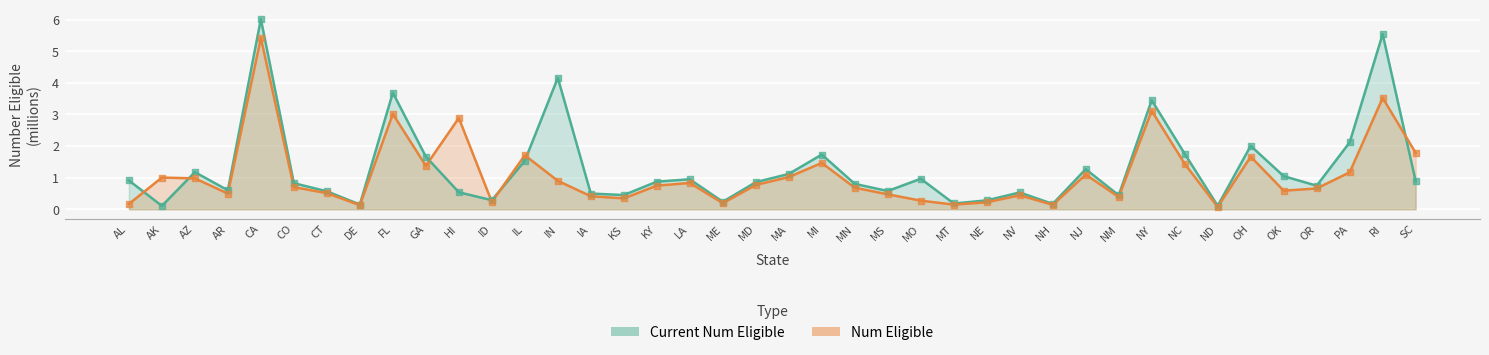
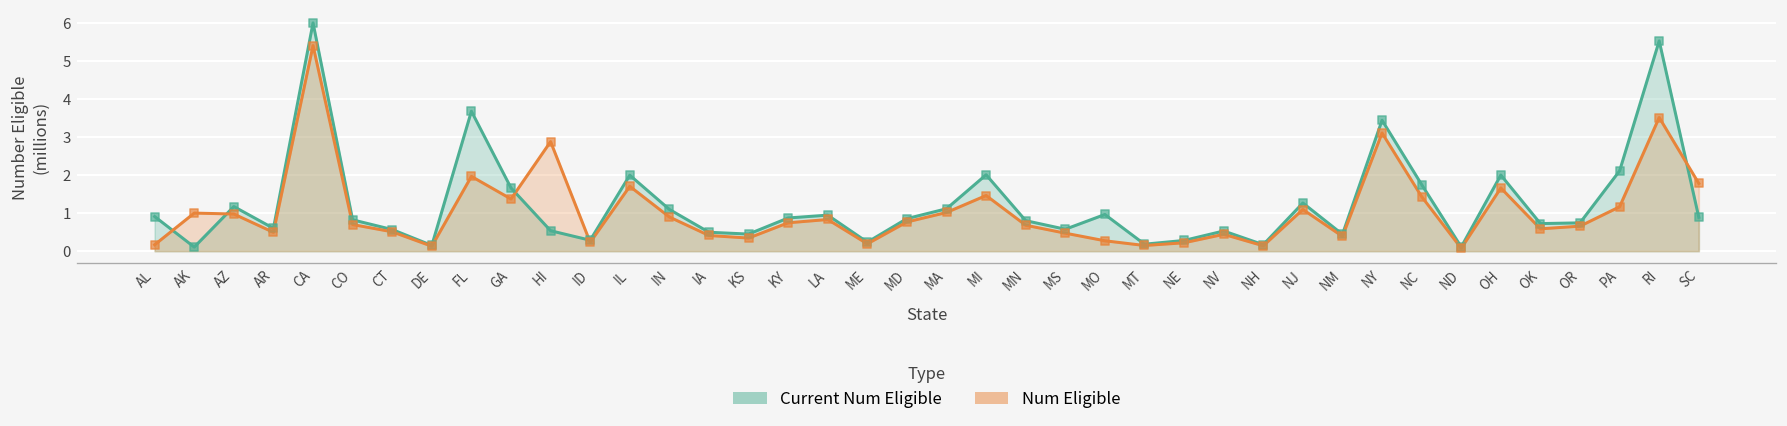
Num Eligible, FL: 3.0 -> 2.0
Current Num Eligible, IL: 1.5 -> 2.0
Current Num Eligible, IN: 4.2 -> 1.1
Current Num Eligible, MI: 1.7 -> 2.0
Current Num Eligible, OK: 1.0 -> 0.7
